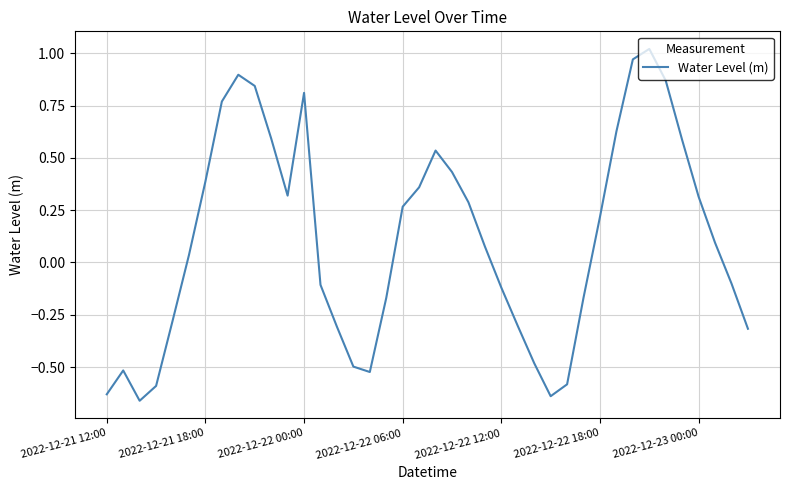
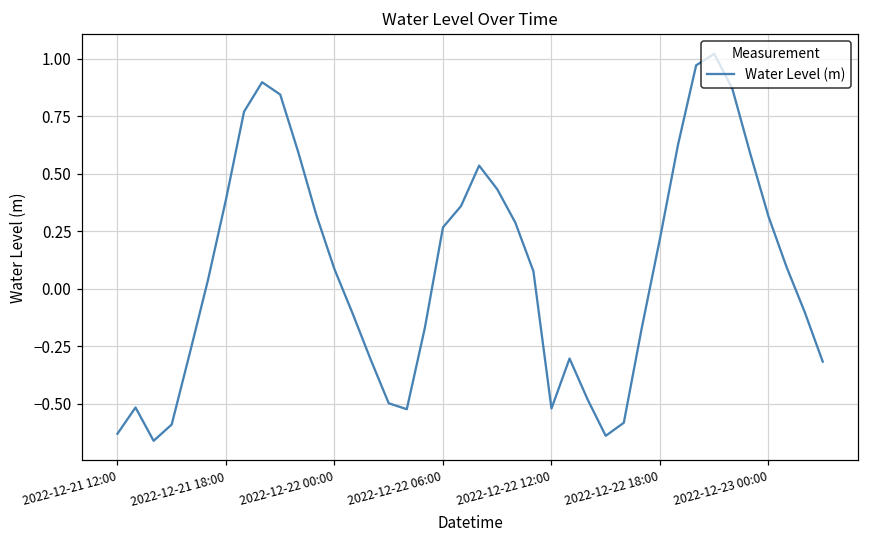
2022-12-22 00:00: 0.81 -> 0.09
2022-12-22 12:00: -0.12 -> -0.52
